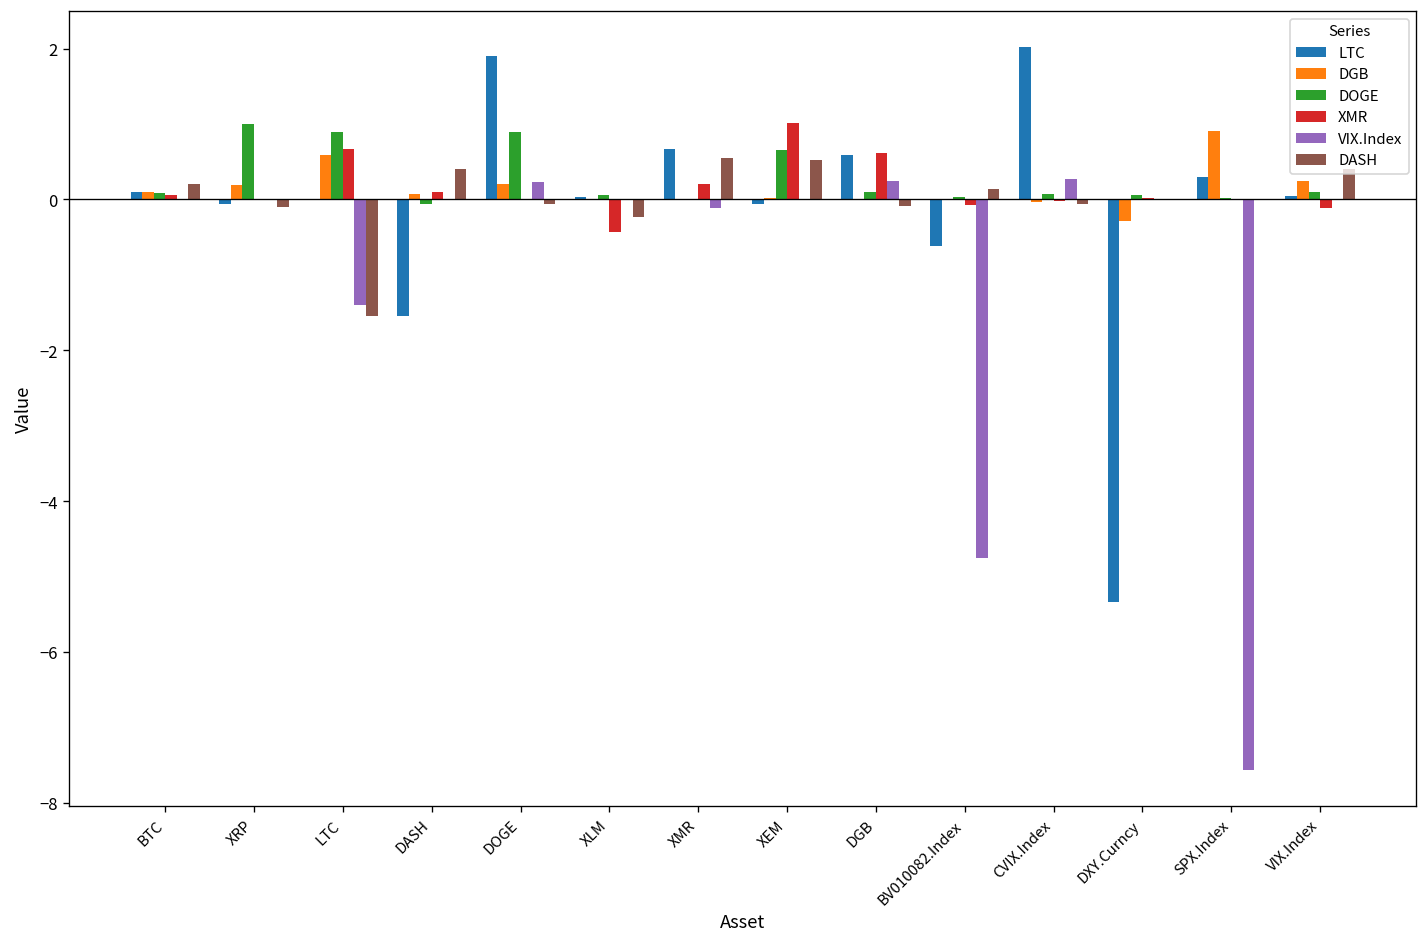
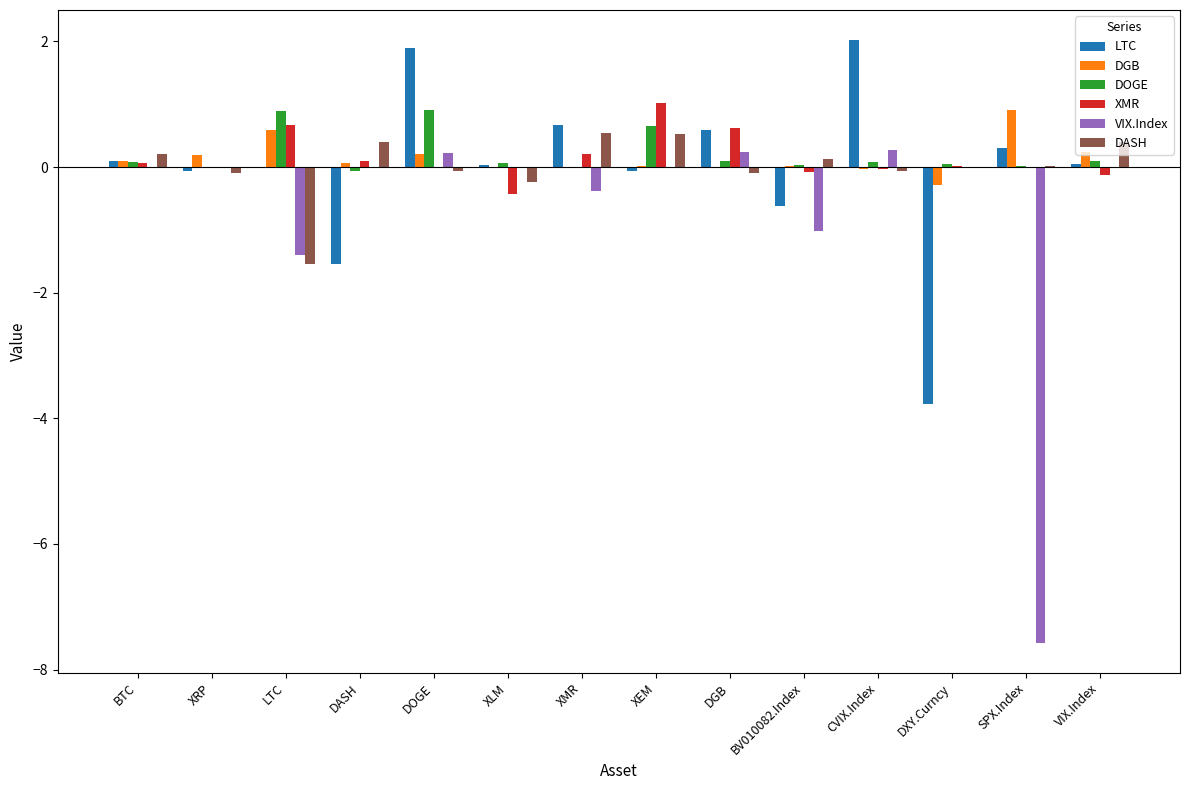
DOGE, XRP: 1 -> 0
VIX.Index, XMR: -0.1 -> -0.4
VIX.Index, BV010082.Index: -4.8 -> -1.0
LTC, DXY.Curncy: -5.3 -> -3.8
